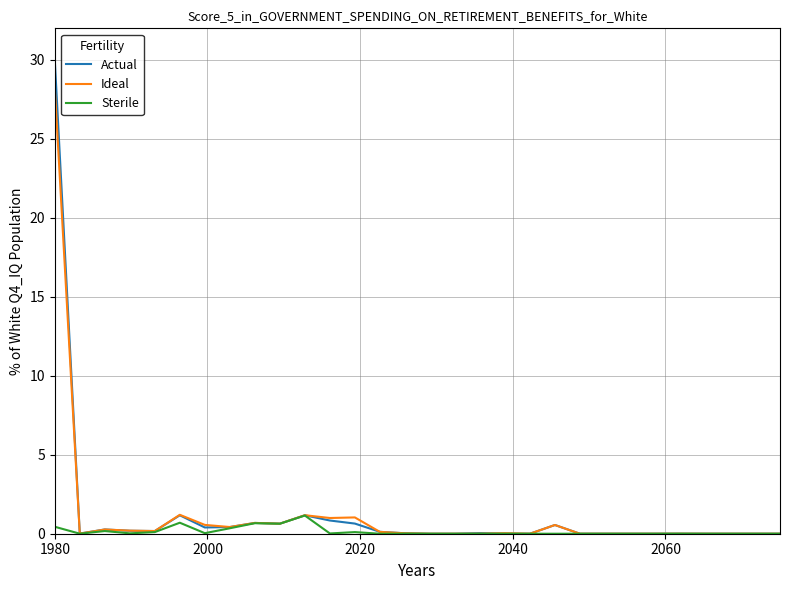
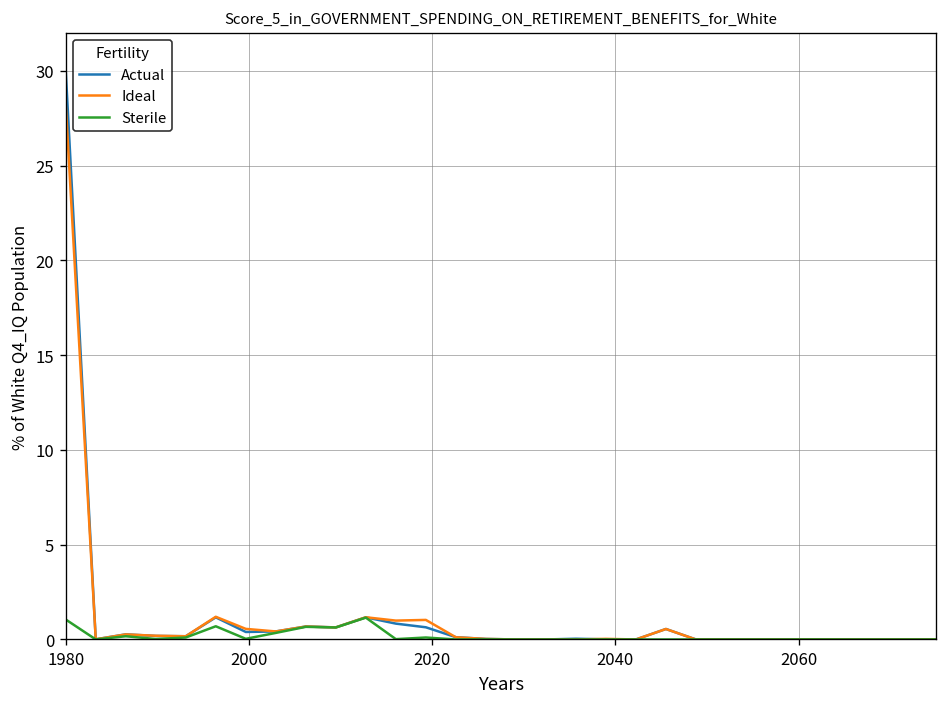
Sterile, 1980: 0.4 -> 1.1
